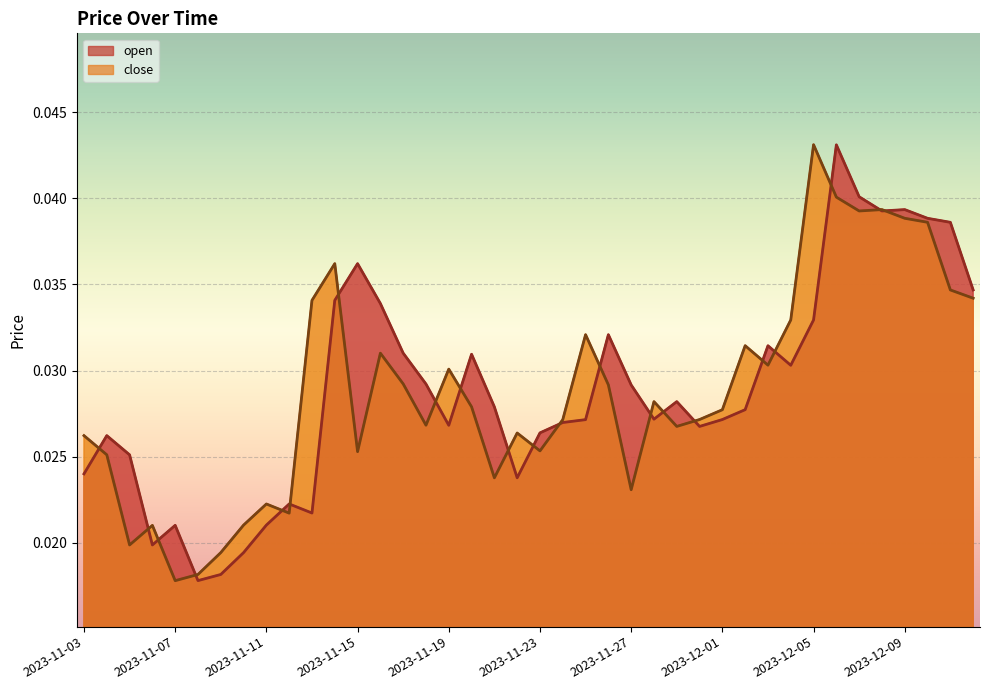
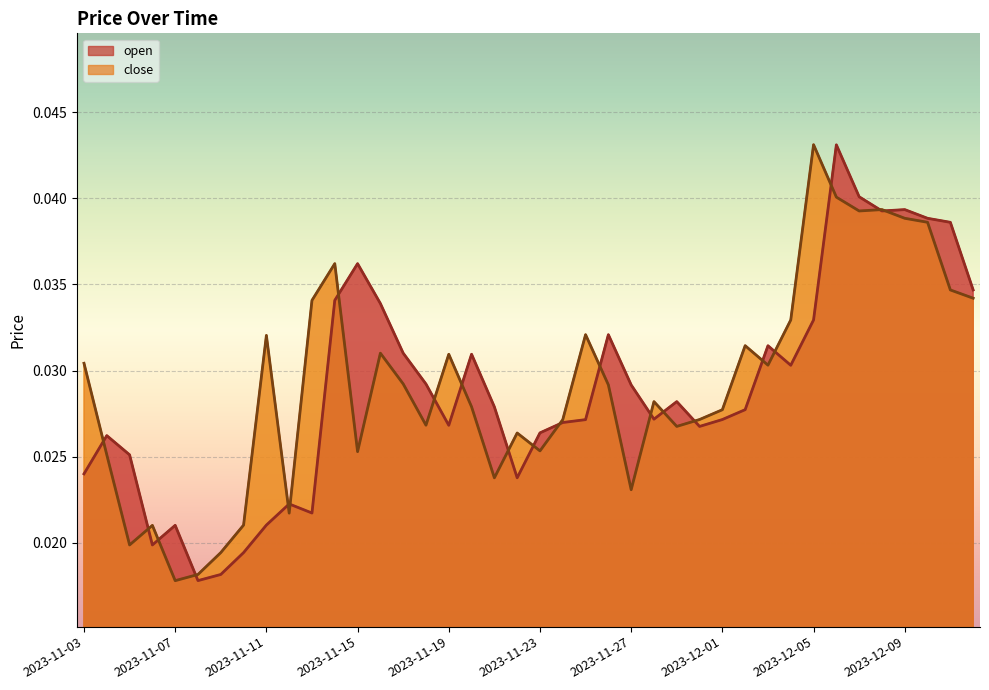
close, 2023-11-03: 0.0262 -> 0.0304
close, 2023-11-11: 0.0223 -> 0.0320
close, 2023-11-19: 0.0301 -> 0.0309
